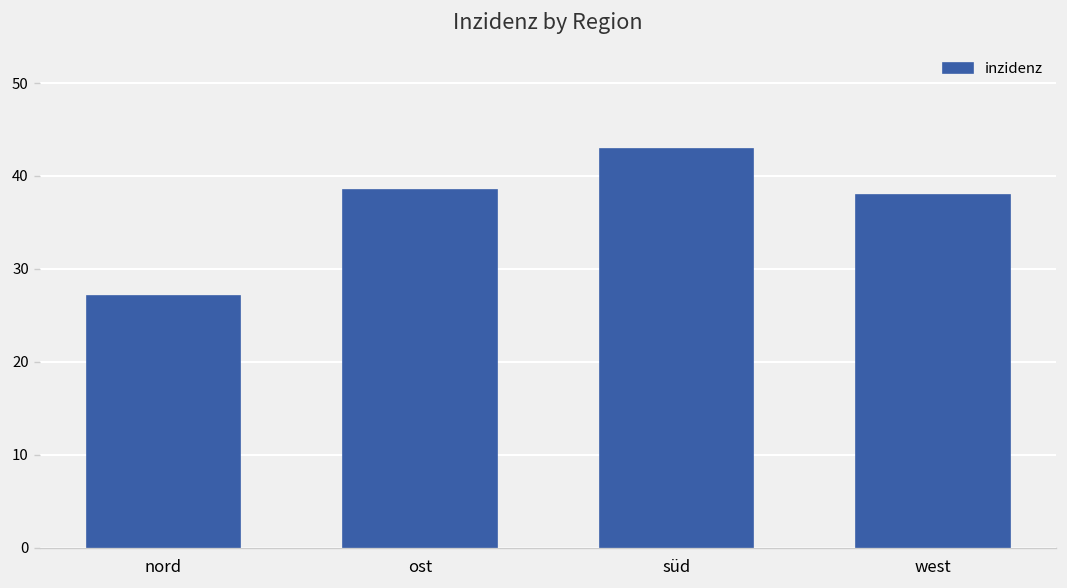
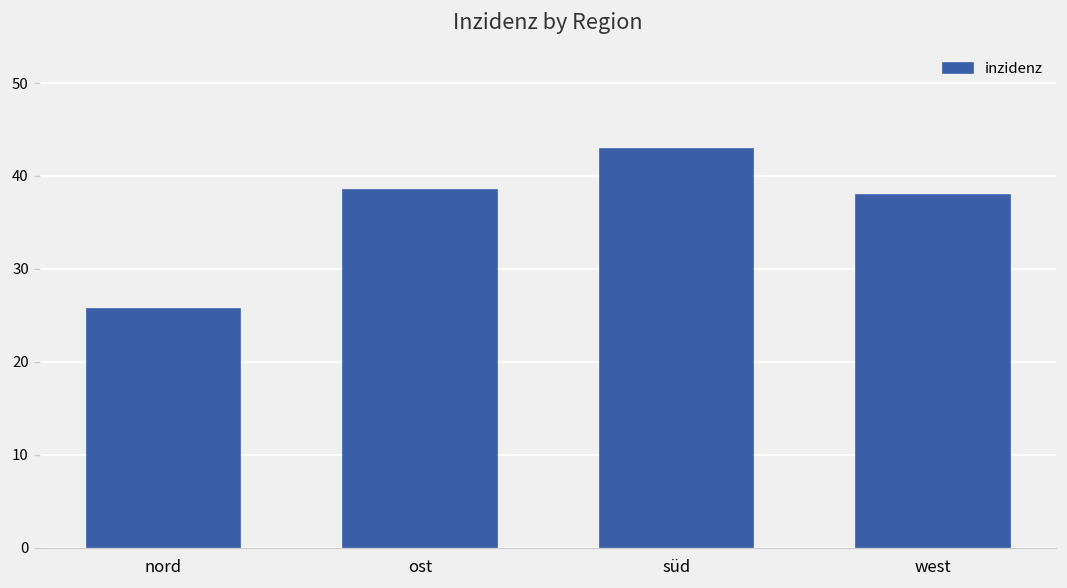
nord: 27 -> 26
